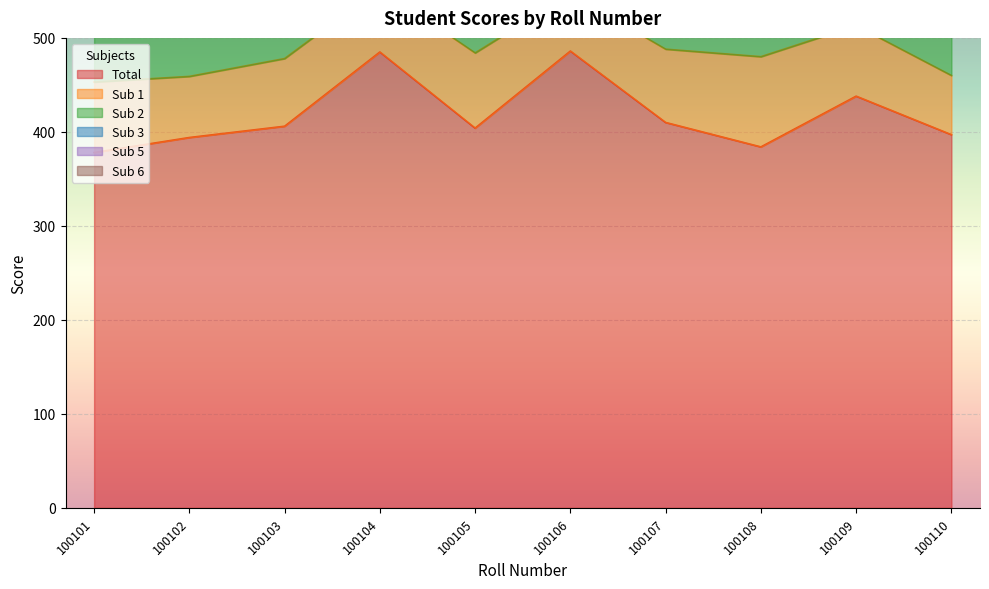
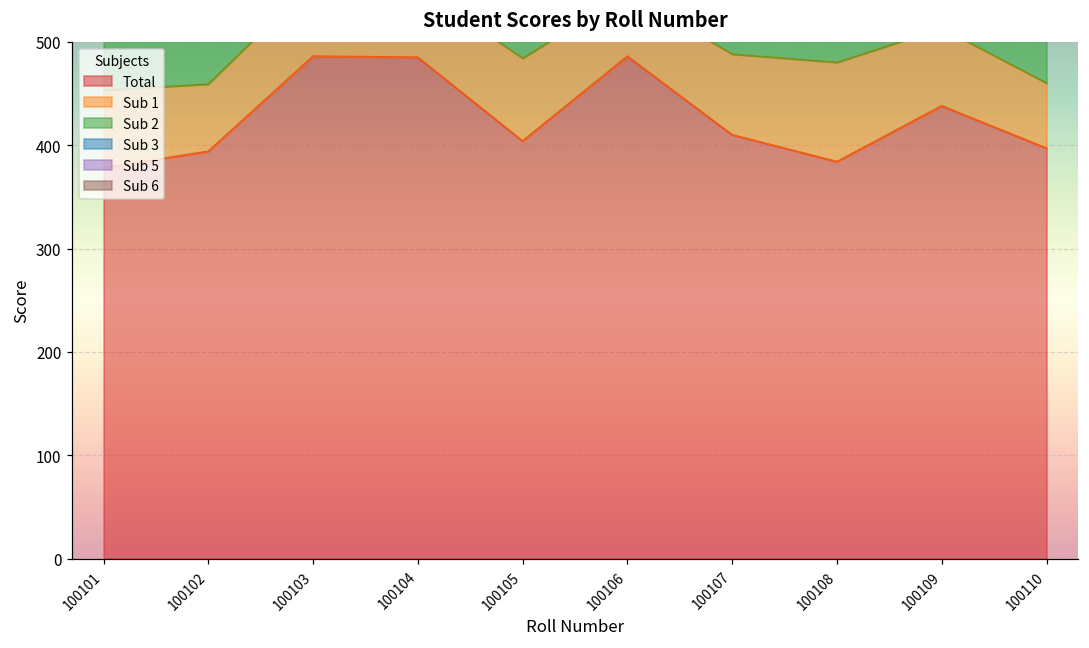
Total, 100103: 410 -> 490
